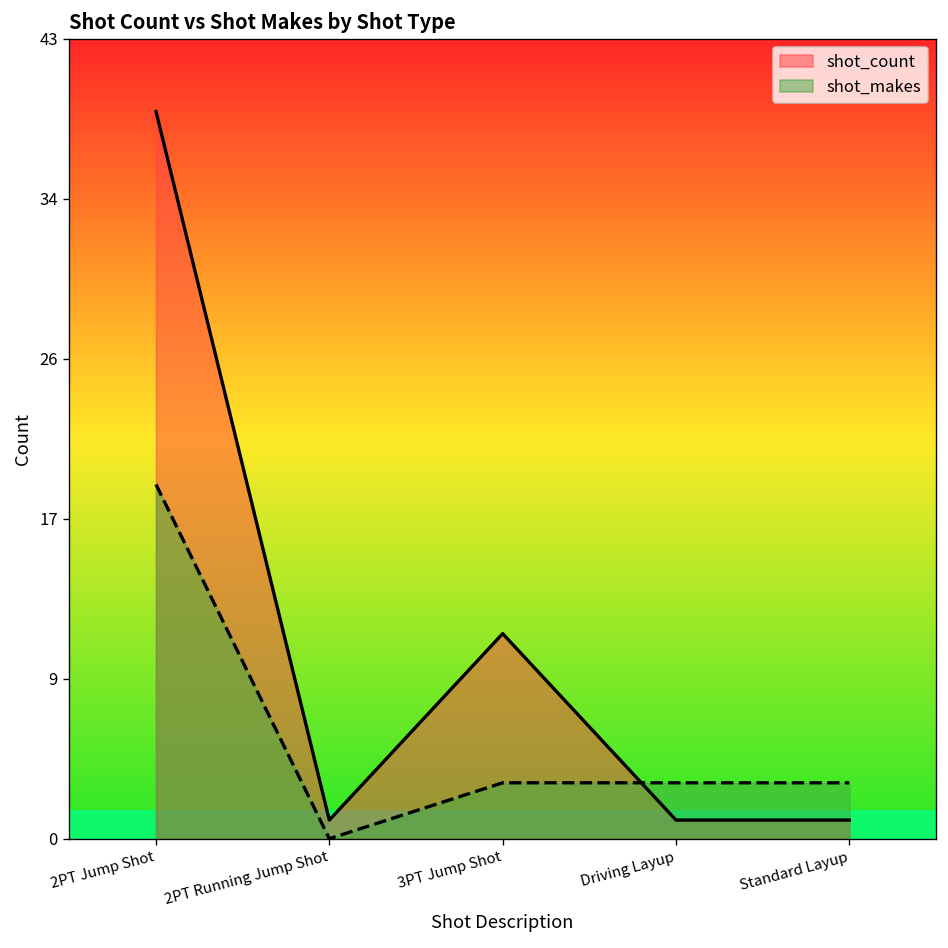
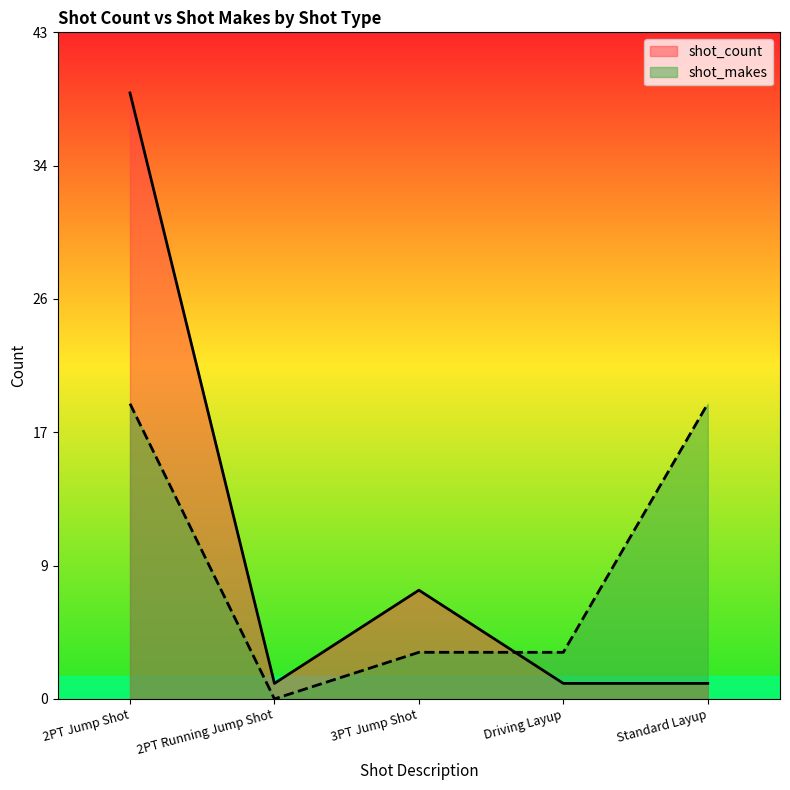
shot_count, 3PT Jump Shot: 11 -> 7
shot_makes, Standard Layup: 3 -> 19
